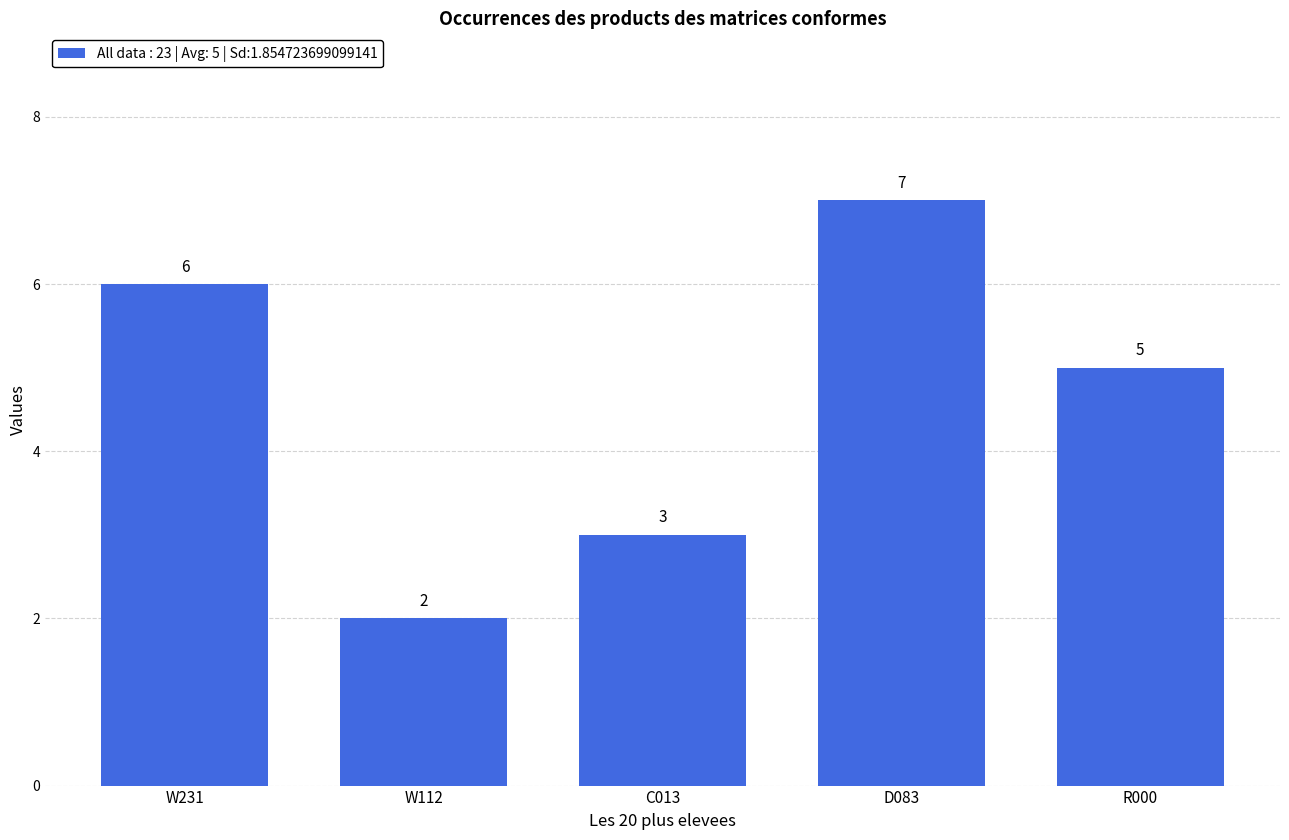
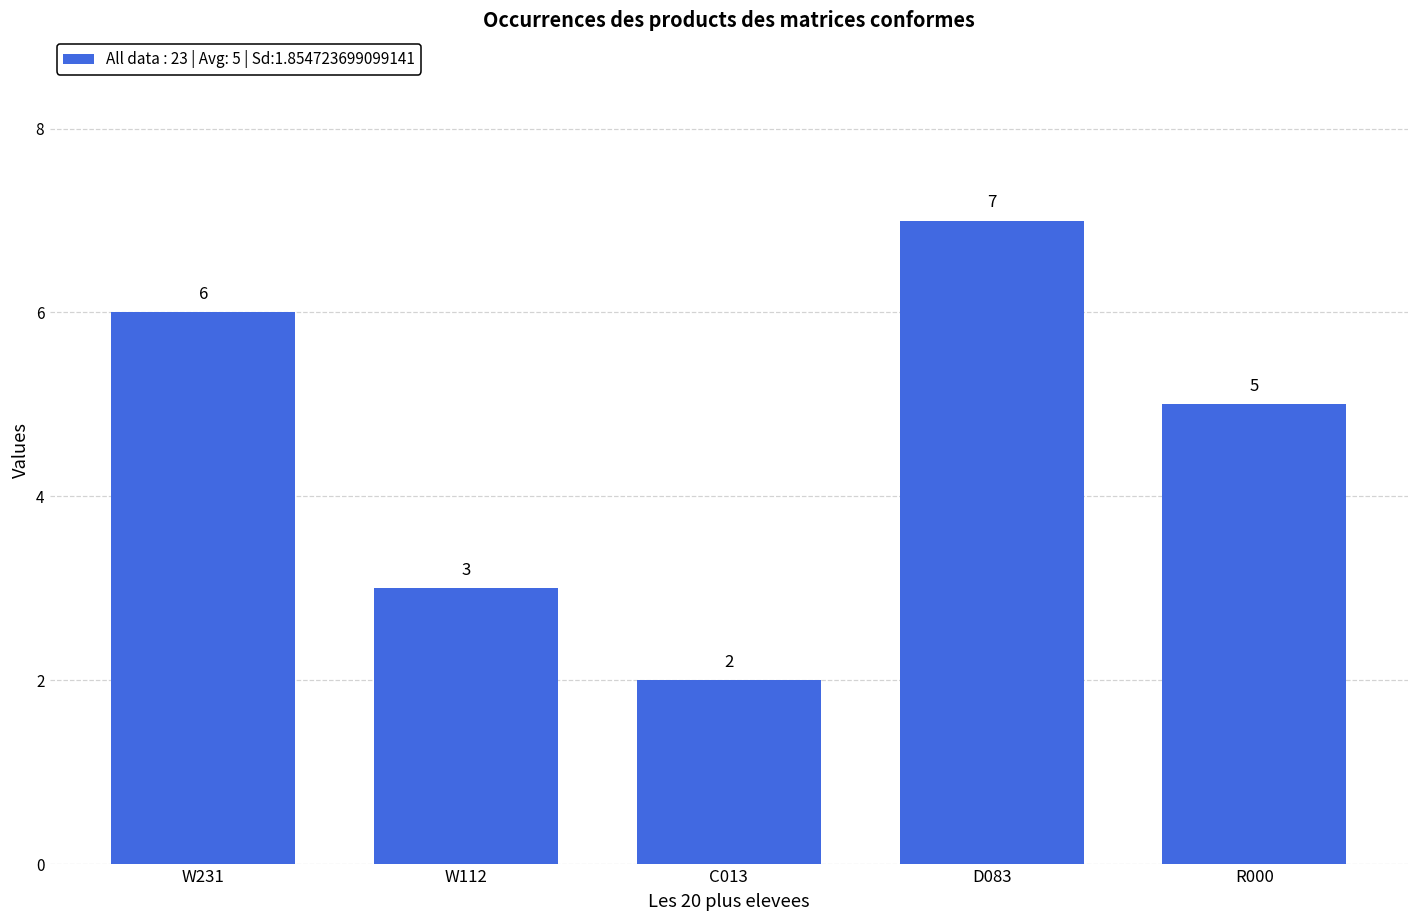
W112: 2 -> 3
C013: 3 -> 2
